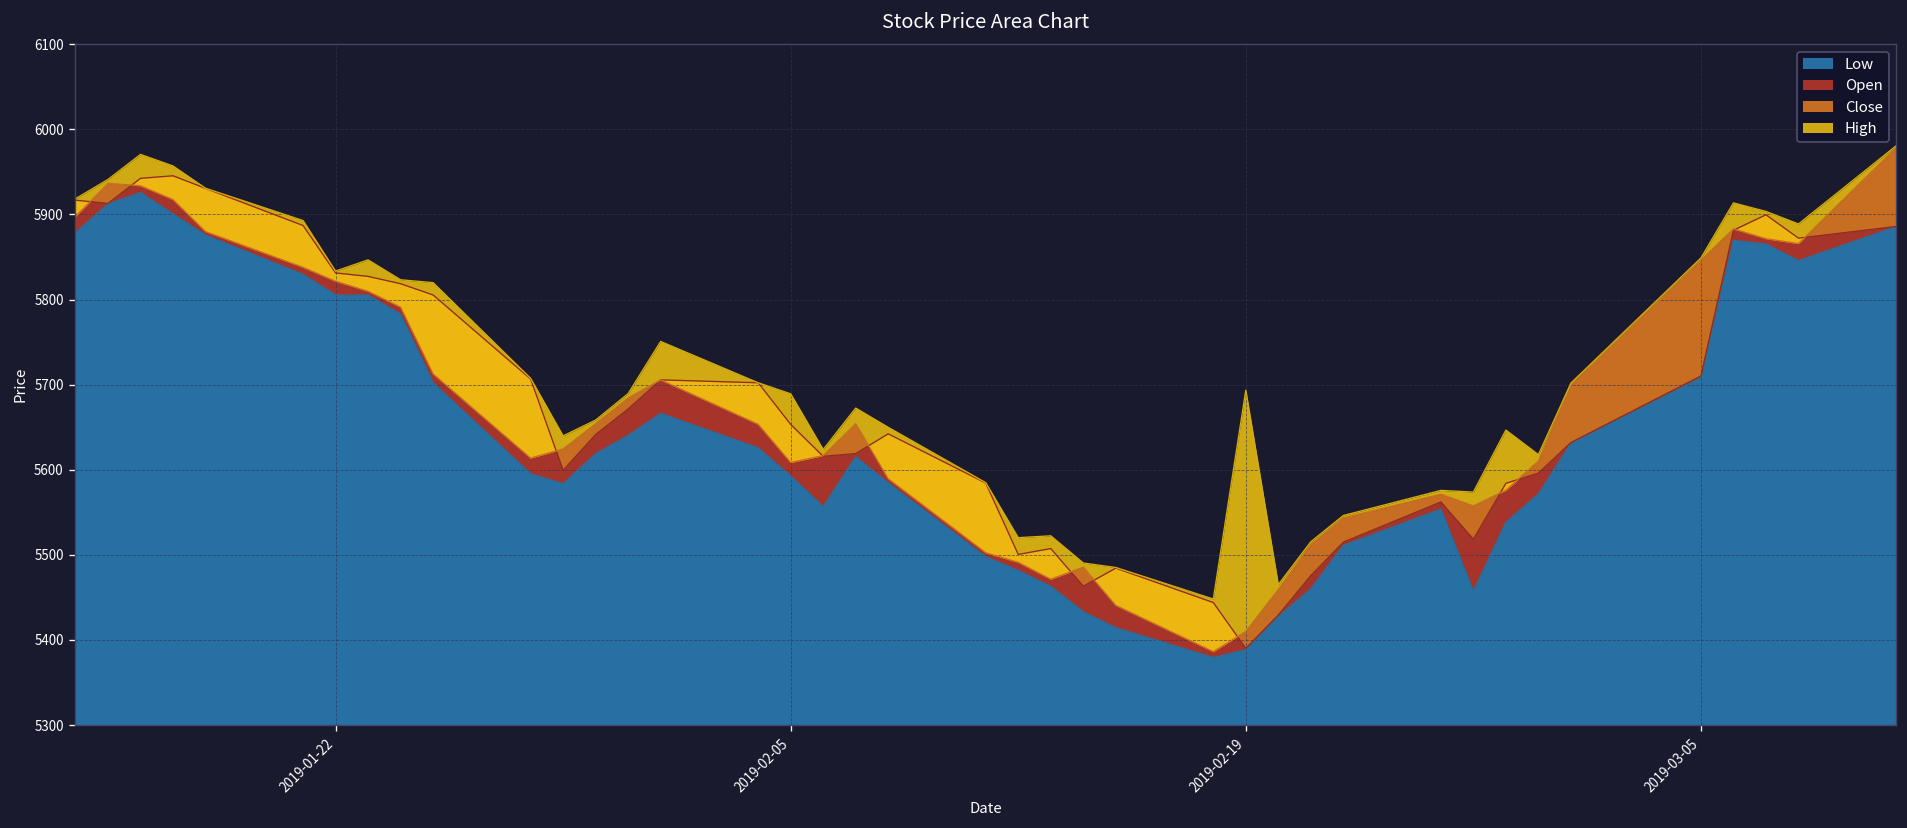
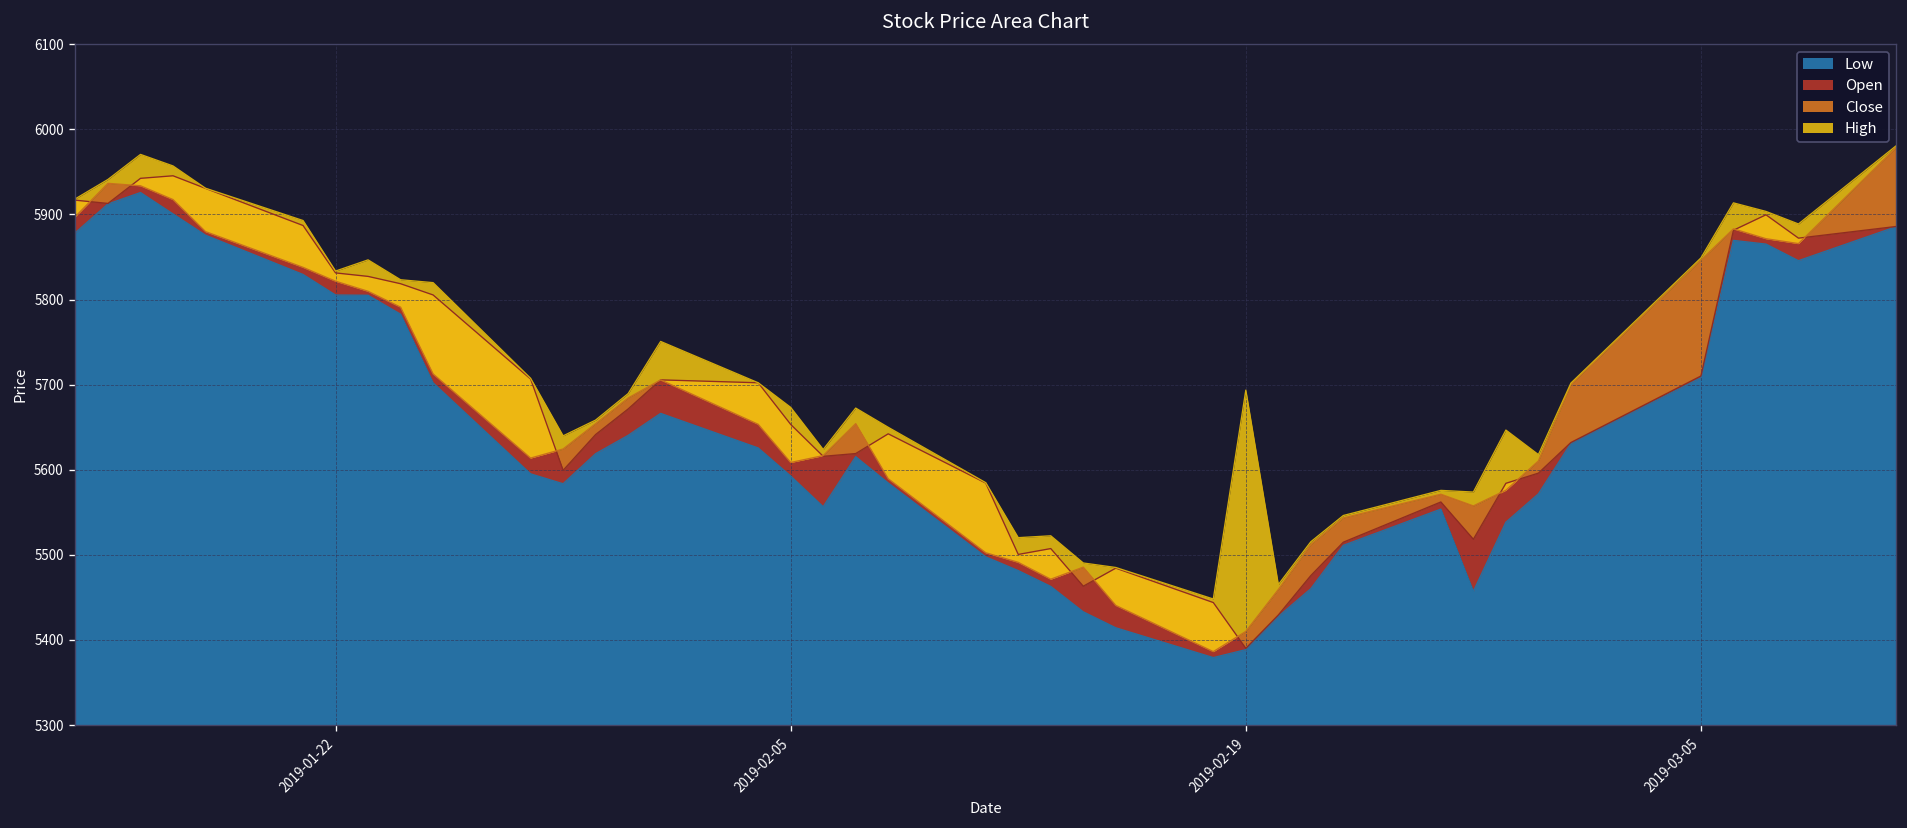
High, 2019-02-05: 5690 -> 5670
